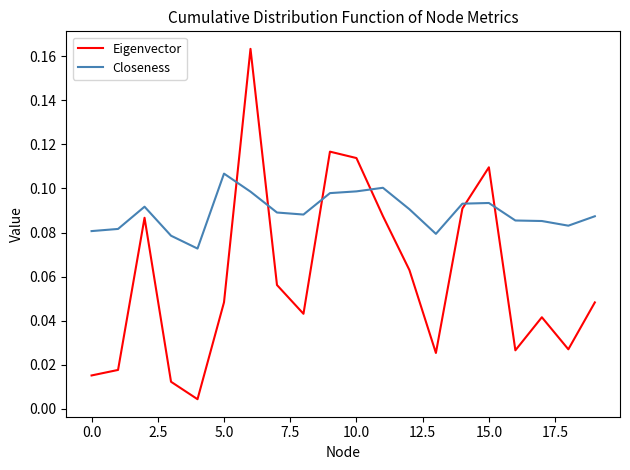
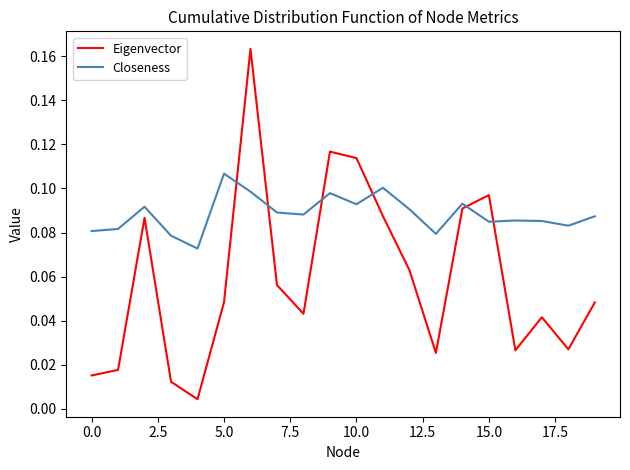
Closeness, 10.0: 0.099 -> 0.093
Eigenvector, 15.0: 0.110 -> 0.097
Closeness, 15.0: 0.093 -> 0.085
